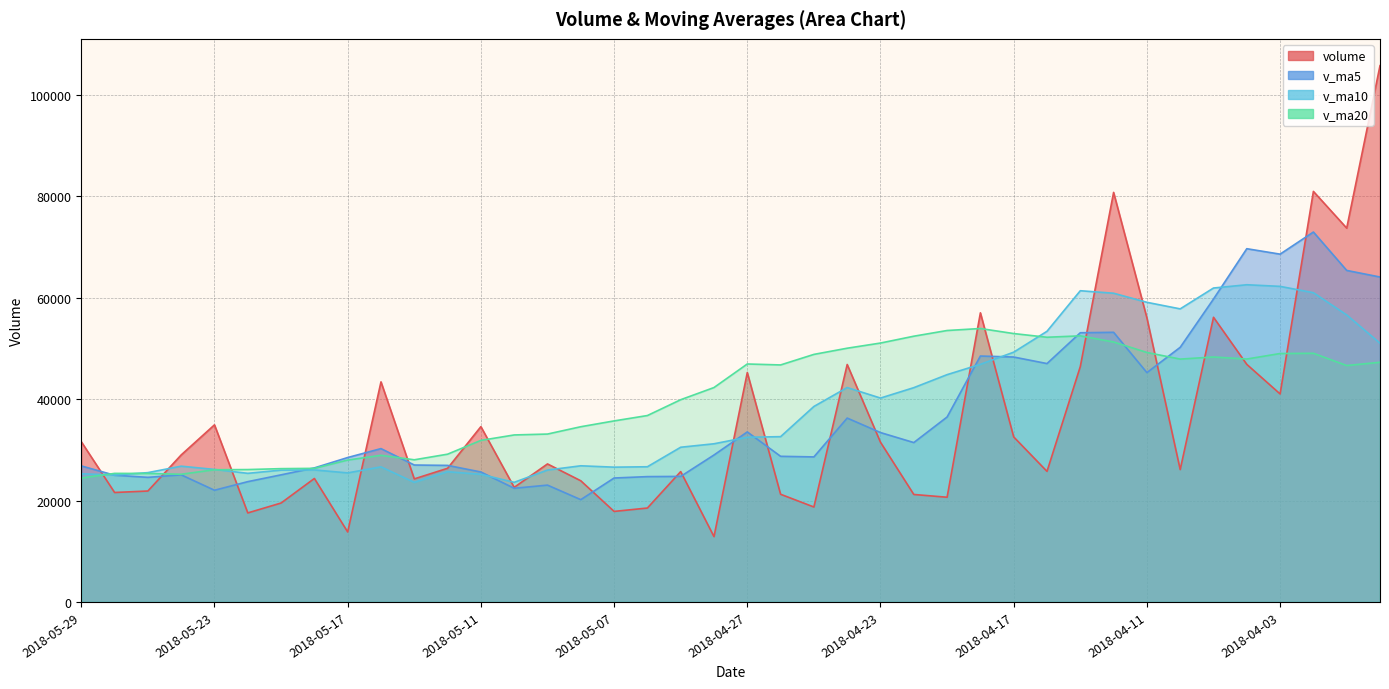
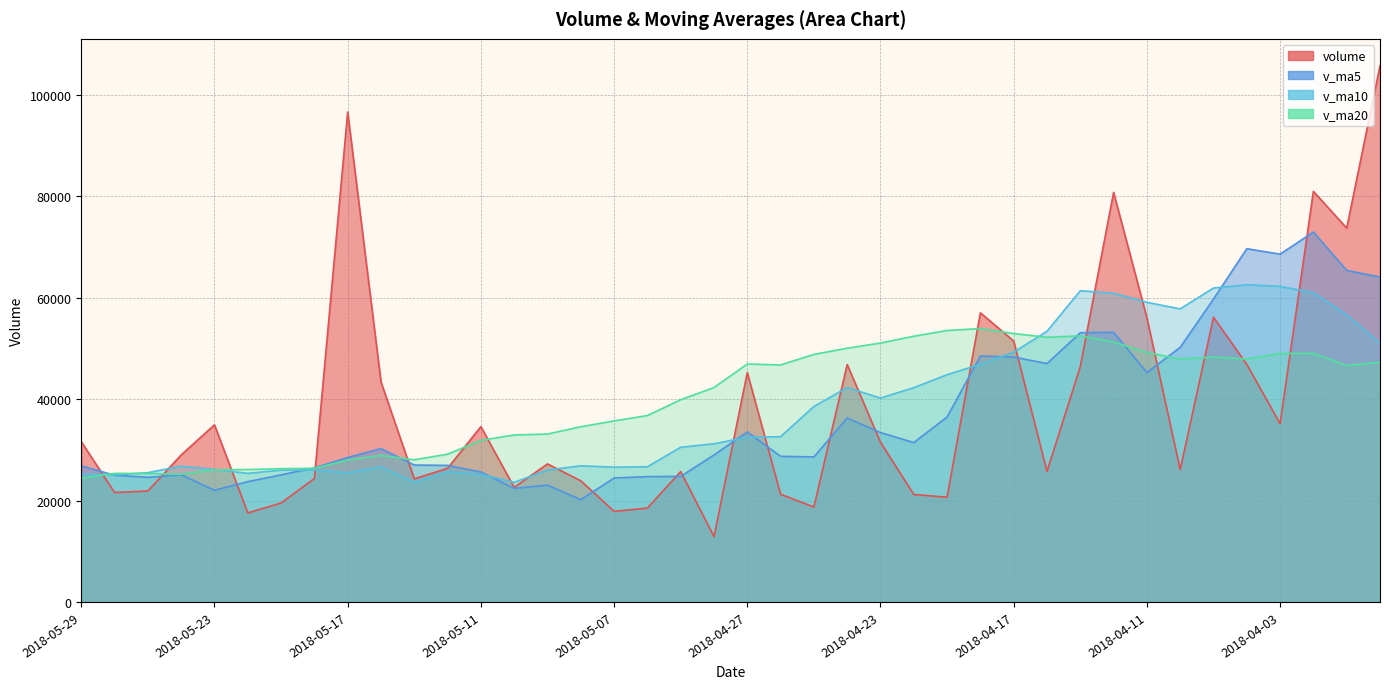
volume, 2018-05-17: 14000 -> 97000
volume, 2018-04-17: 33000 -> 51000
volume, 2018-04-03: 41000 -> 35000
